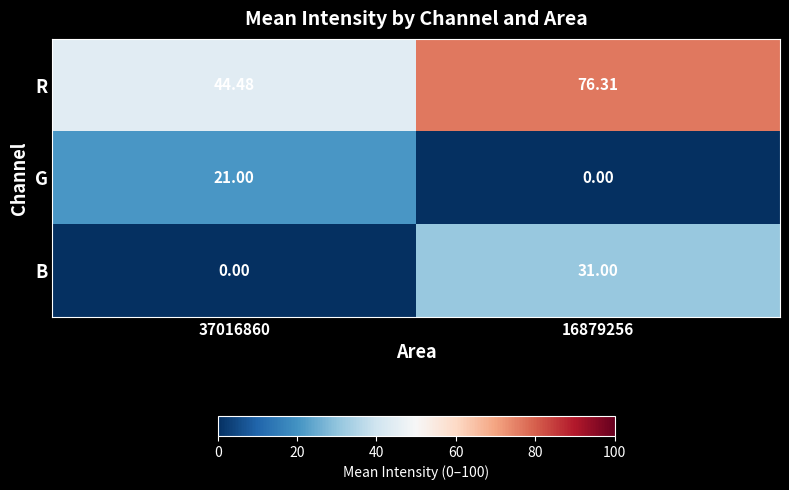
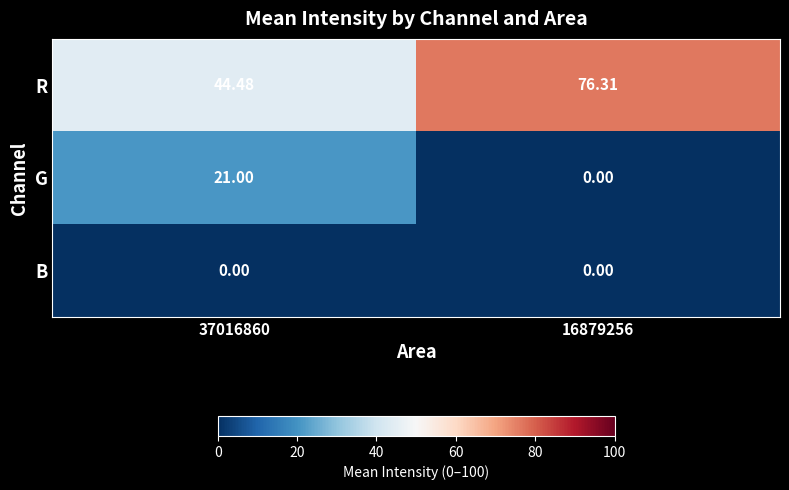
B, 16879256: 31.00 -> 0.00
